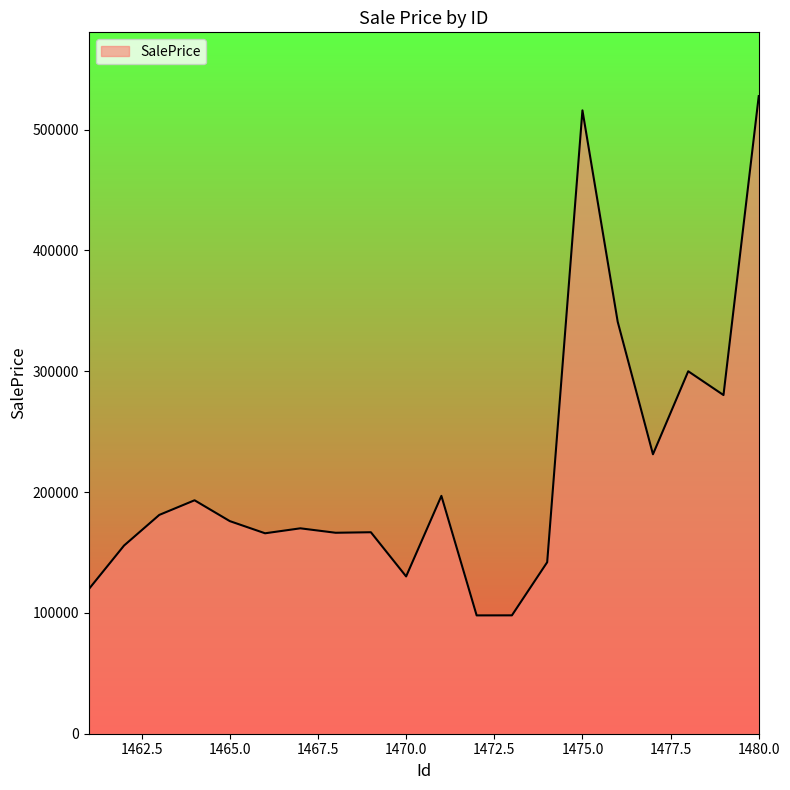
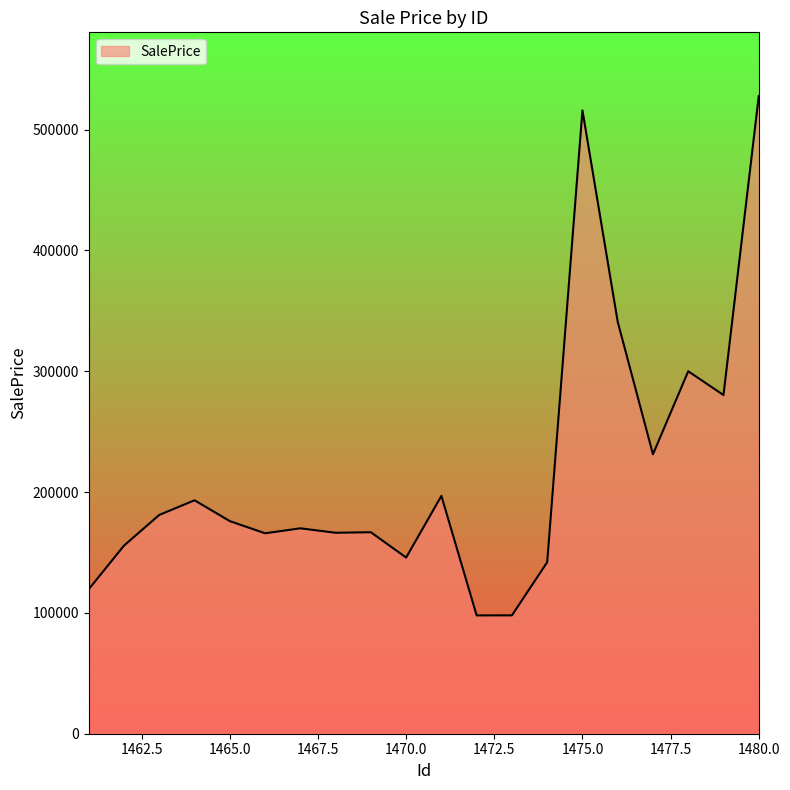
1470.0: 130000 -> 146000
